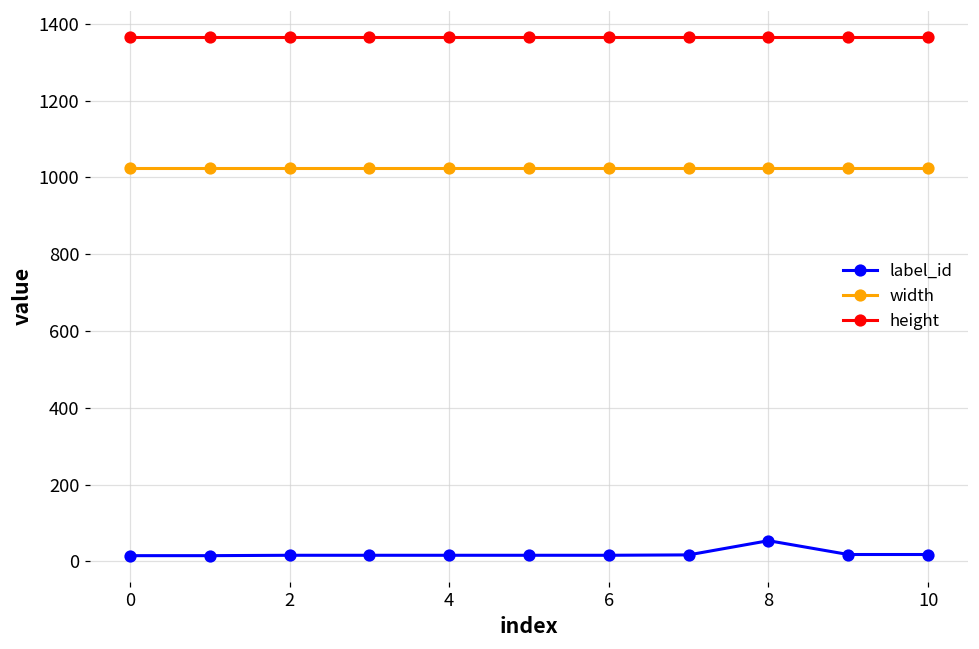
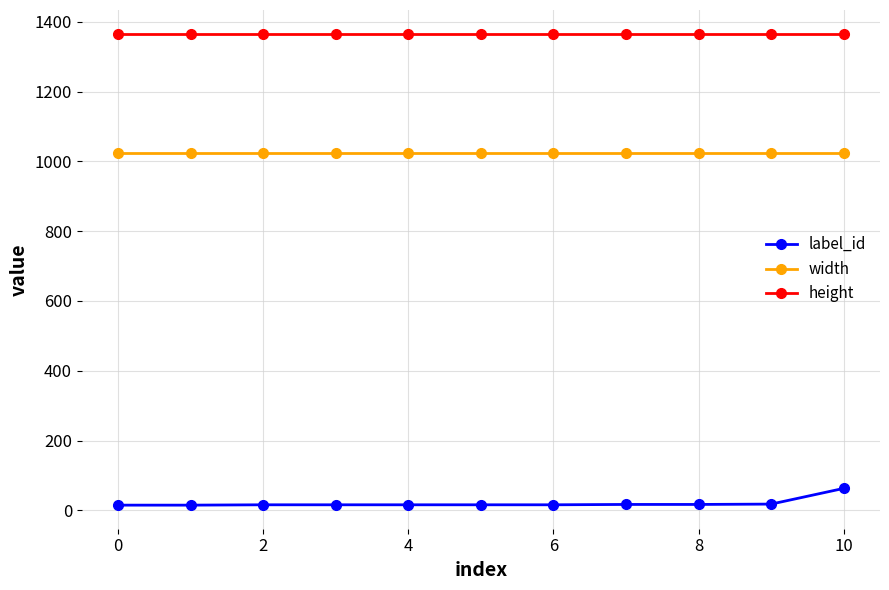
label_id, 8: 50 -> 20
label_id, 10: 20 -> 60
